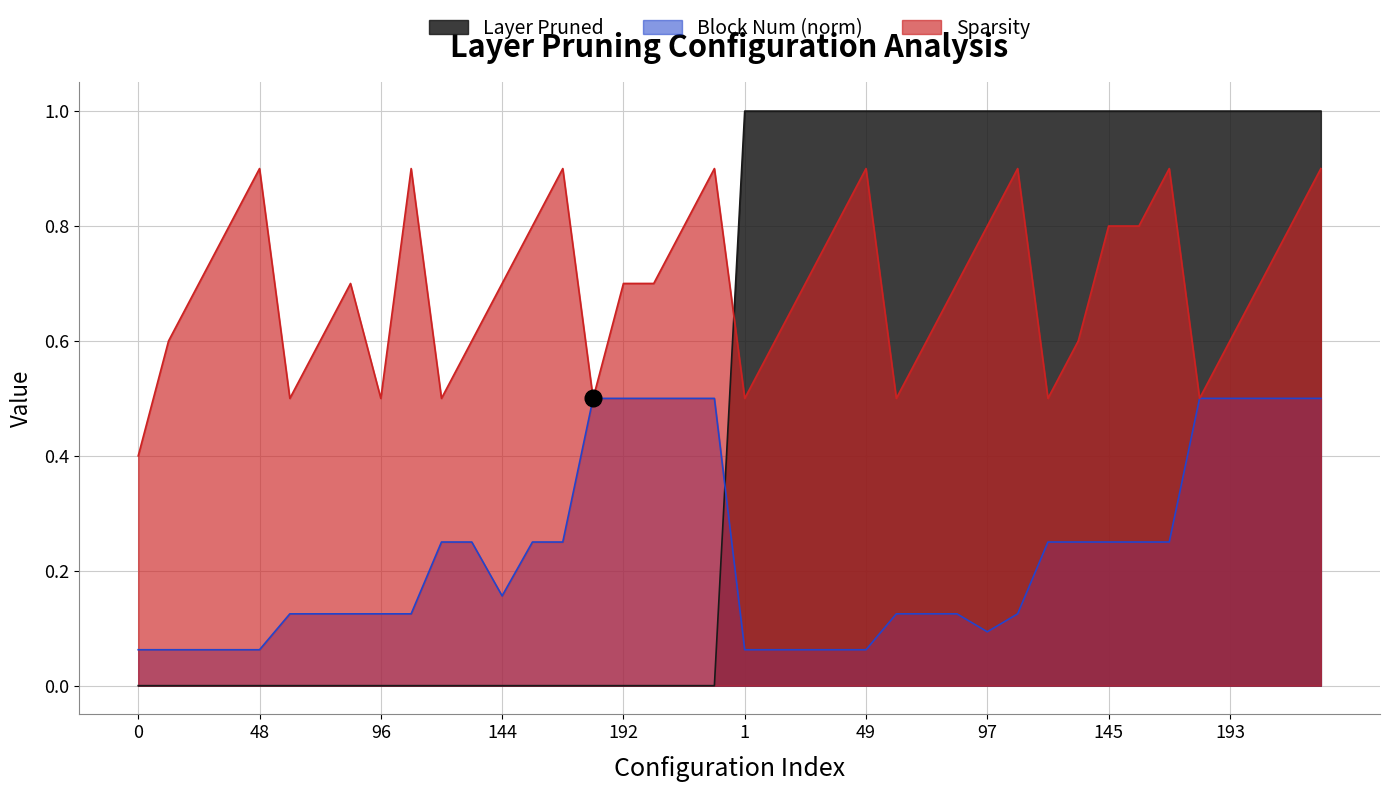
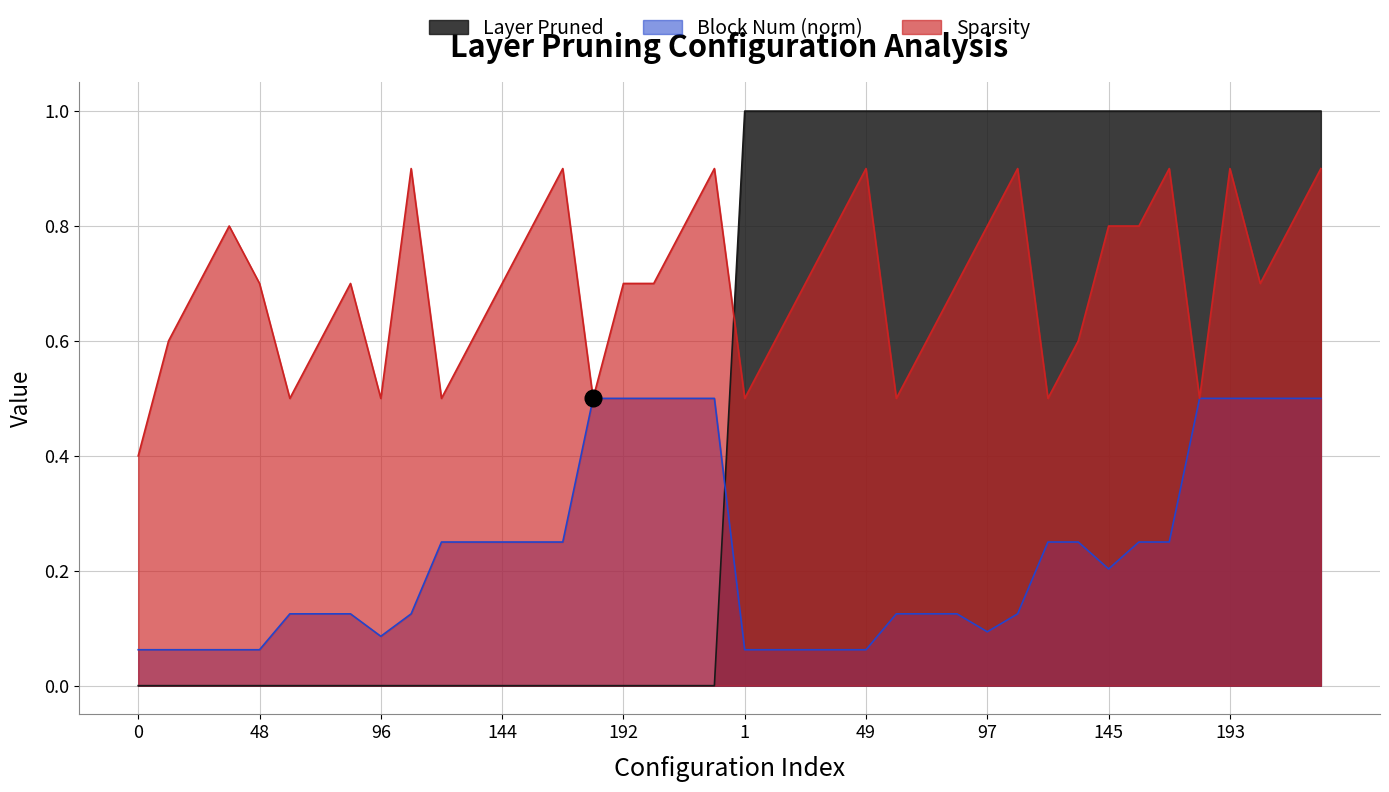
Sparsity, 48: 0.9 -> 0.7
Block Num (norm), 96: 0.13 -> 0.09
Block Num (norm), 144: 0.16 -> 0.25
Block Num (norm), 145: 0.25 -> 0.20
Sparsity, 193: 0.6 -> 0.9
